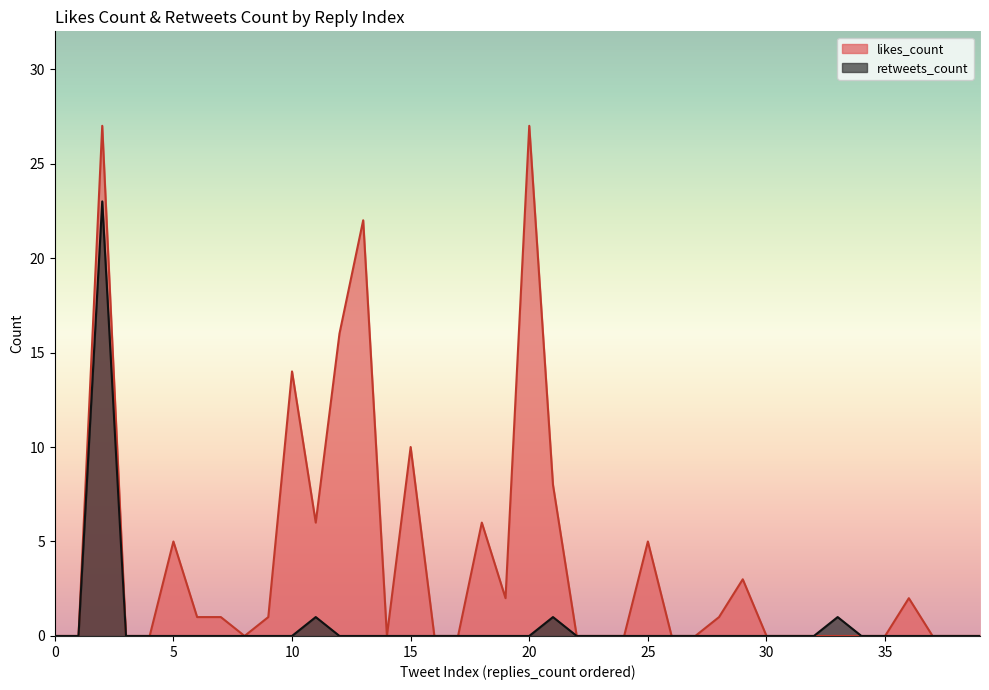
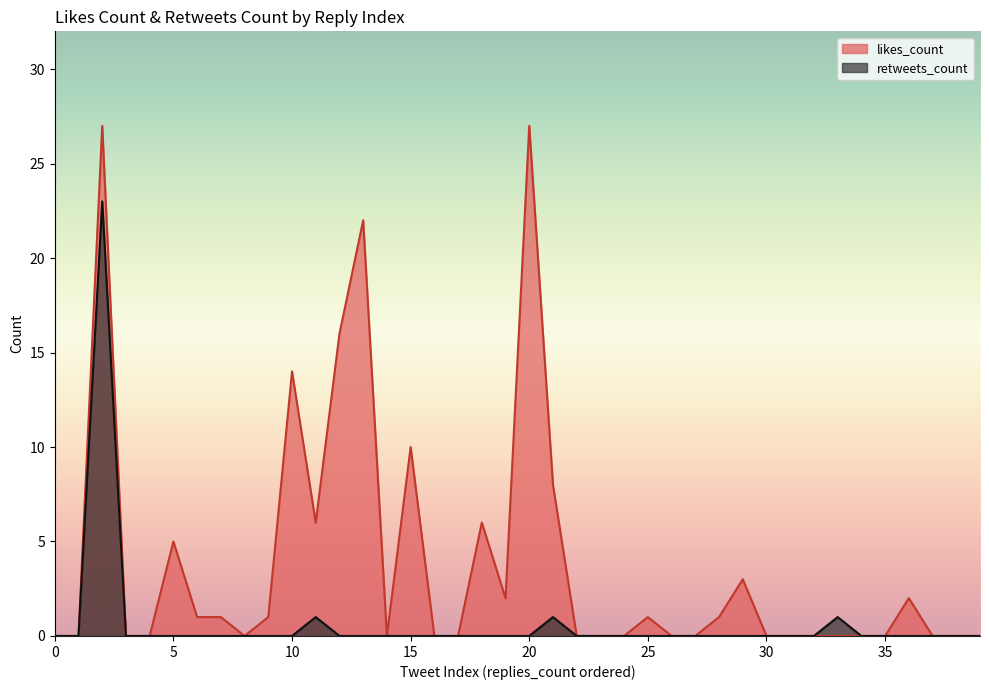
likes_count, 25: 5 -> 1
